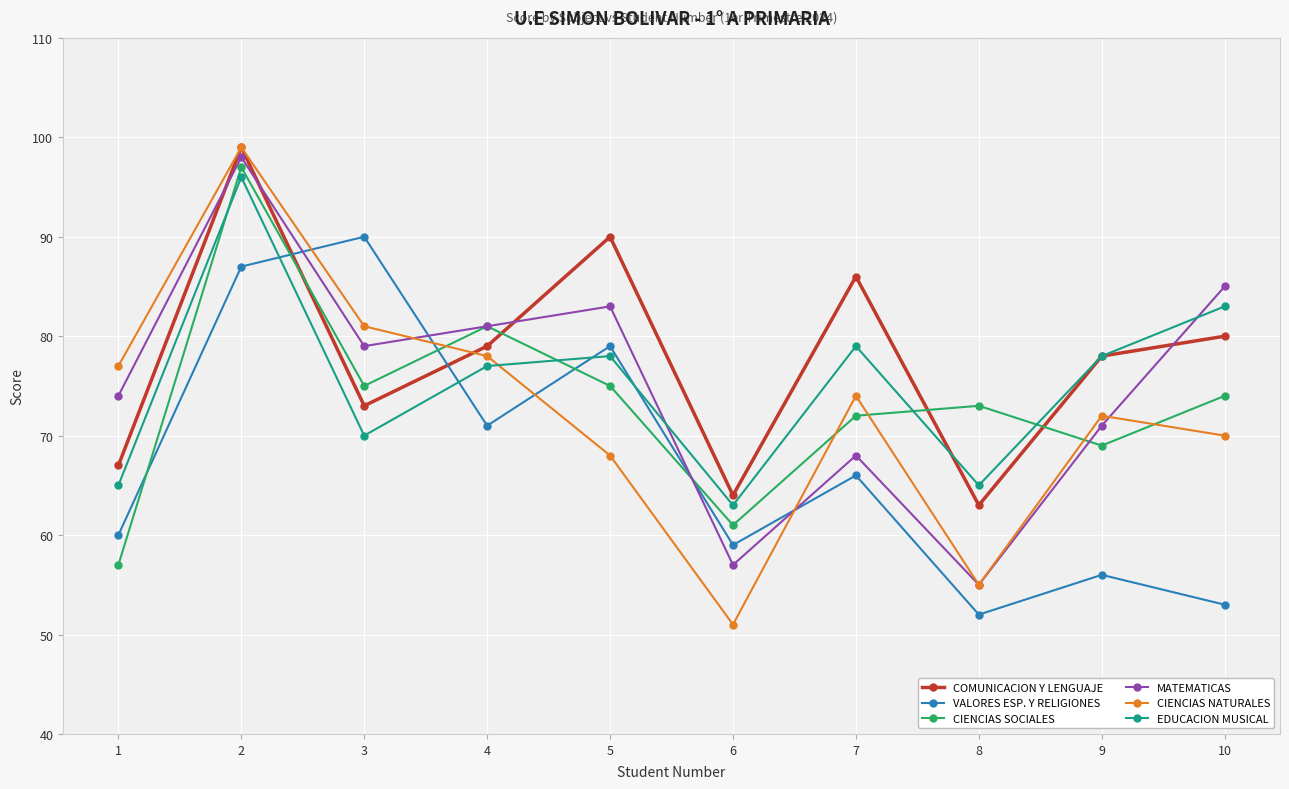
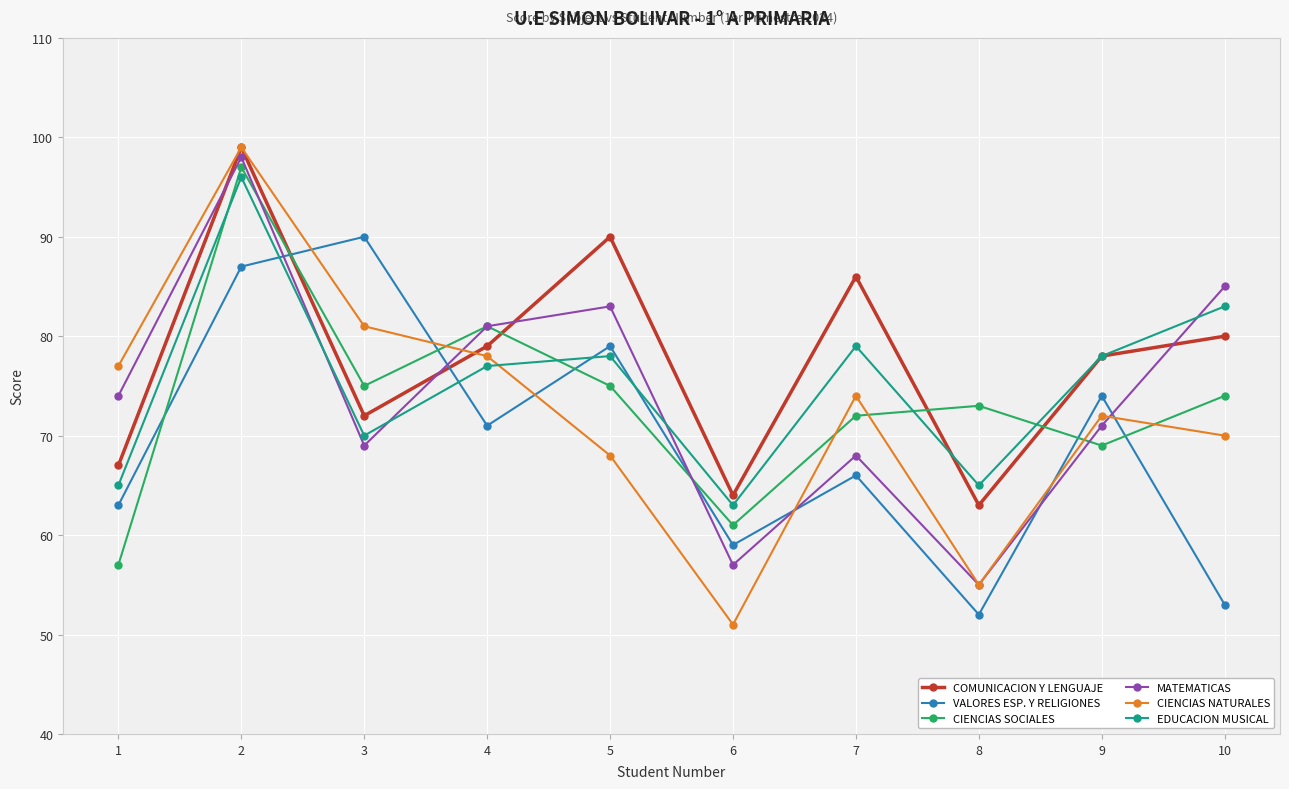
VALORES ESP. Y RELIGIONES, 1: 60 -> 63
COMUNICACION Y LENGUAJE, 3: 73 -> 72
MATEMATICAS, 3: 79 -> 69
VALORES ESP. Y RELIGIONES, 9: 56 -> 74
